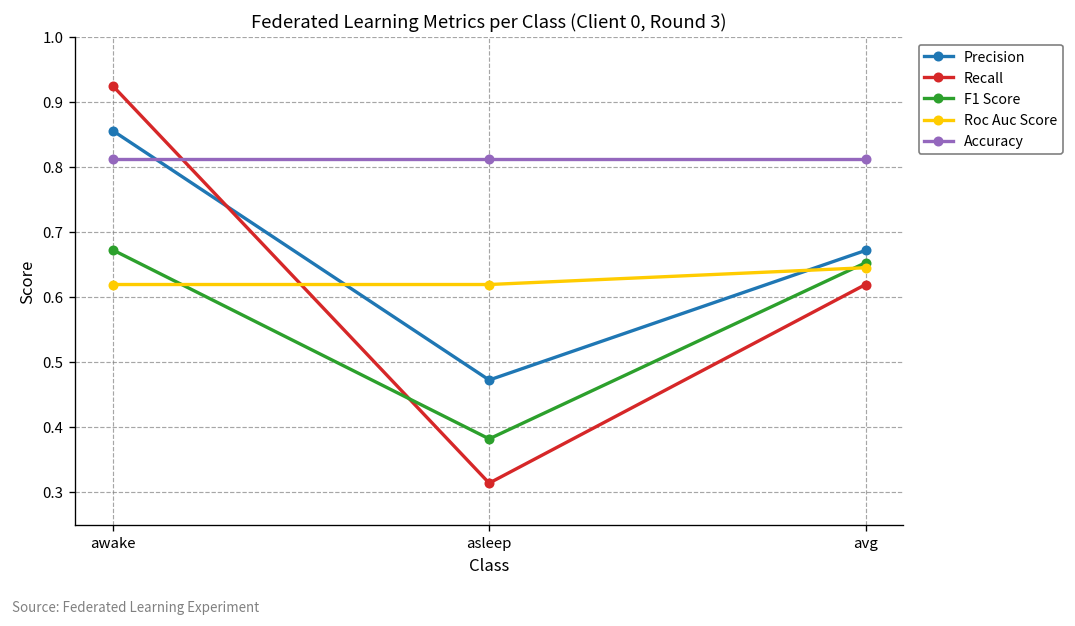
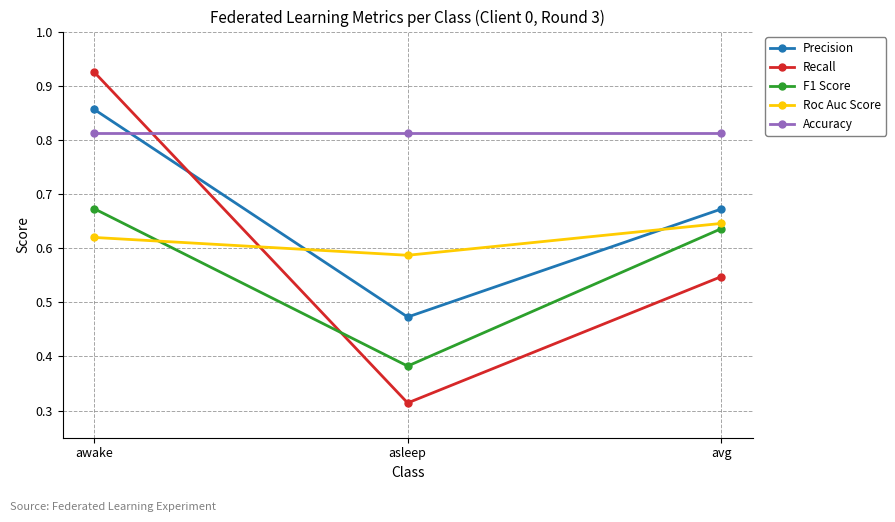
Roc Auc Score, asleep: 0.62 -> 0.59
Recall, avg: 0.62 -> 0.55
F1 Score, avg: 0.65 -> 0.64
